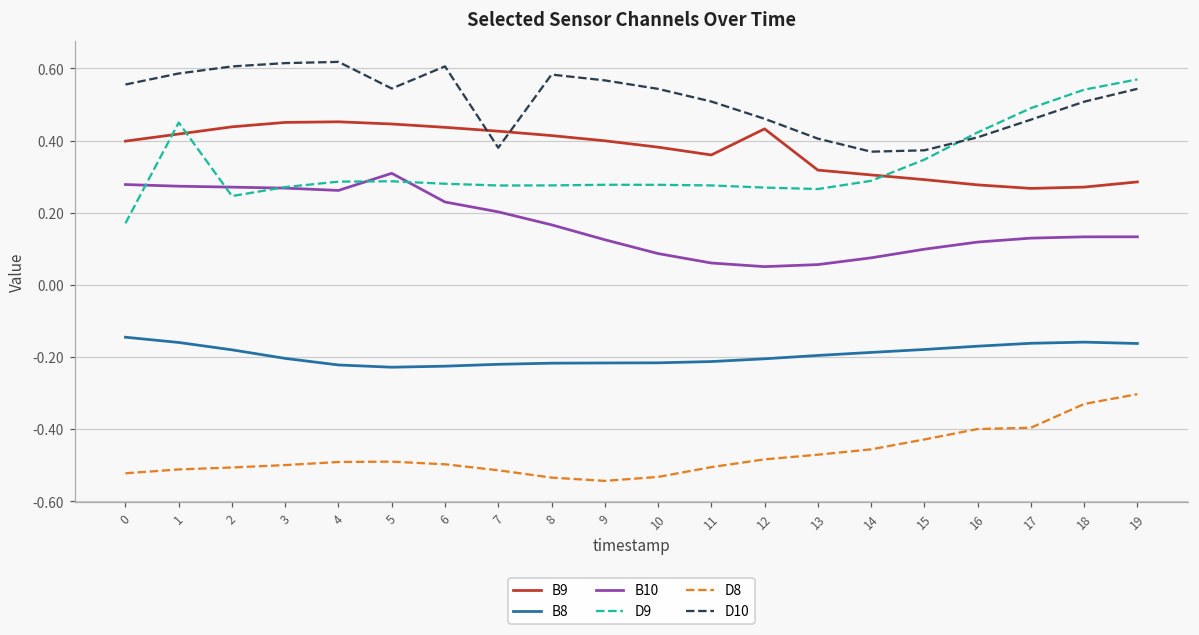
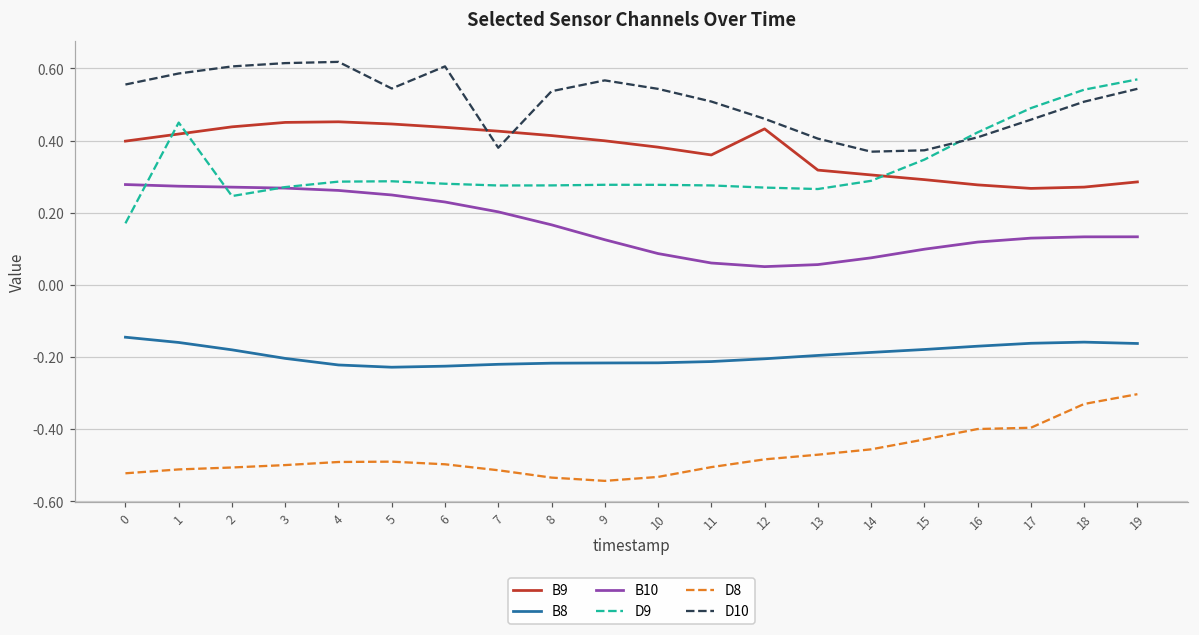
B10, 5: 0.31 -> 0.25
D10, 8: 0.58 -> 0.54
